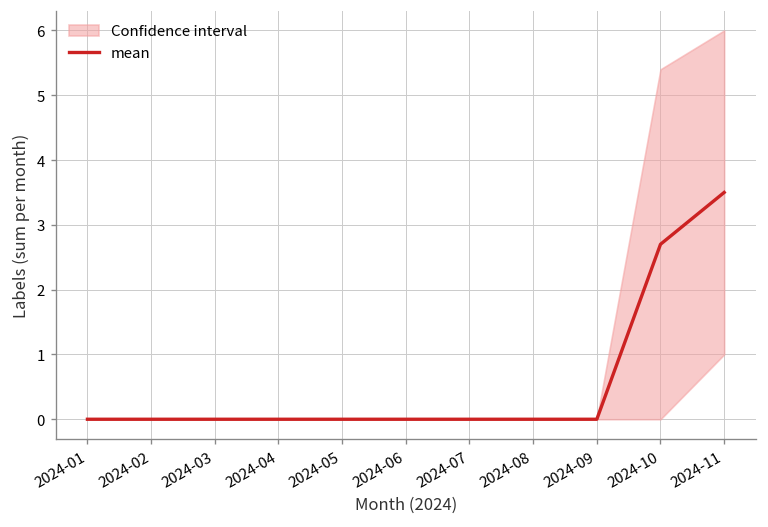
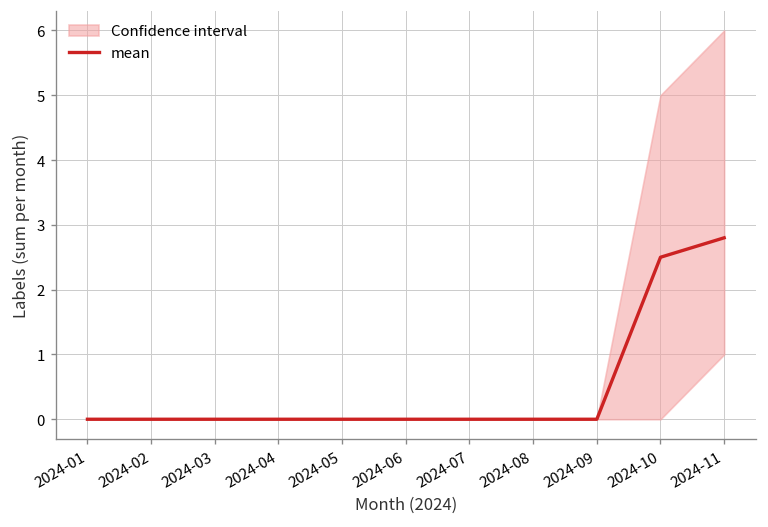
mean, 2024-10: 2.7 -> 2.5
Confidence interval, 2024-10: 5.4 -> 5.0
mean, 2024-11: 3.5 -> 2.8
